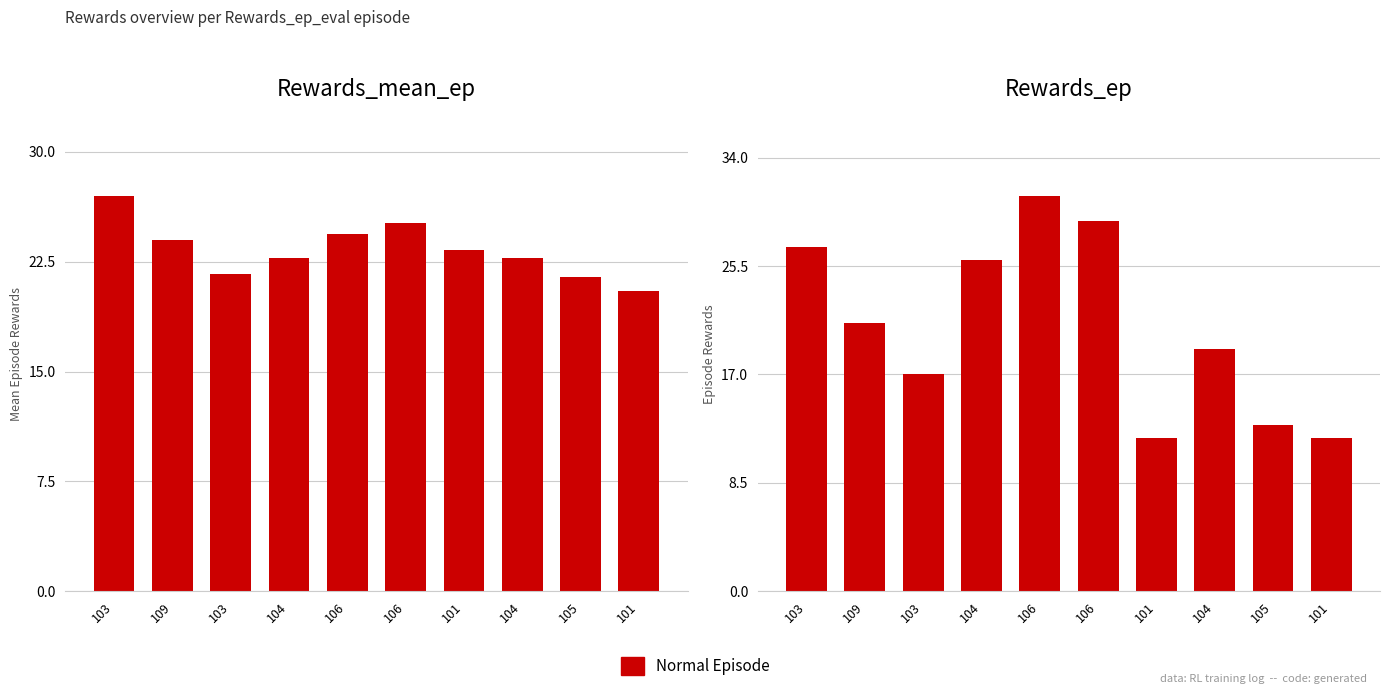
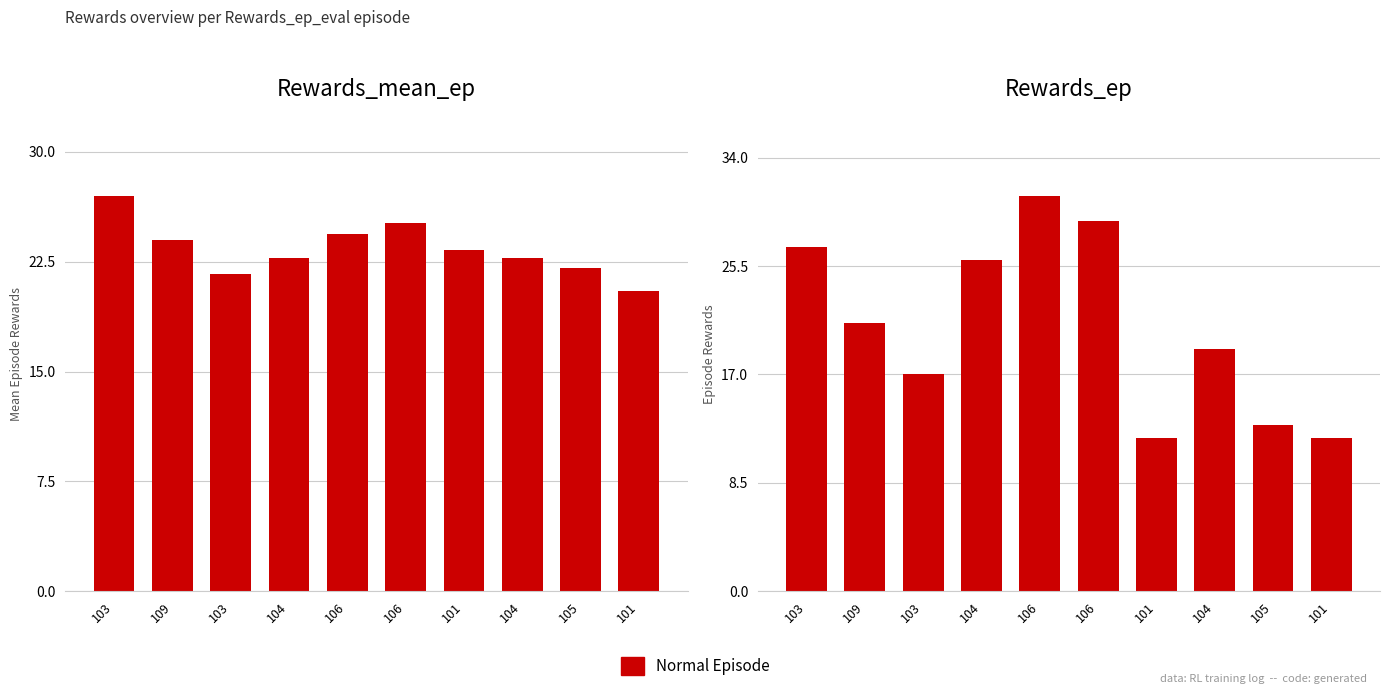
Rewards_mean_ep, 105: 21.4 -> 22.1
